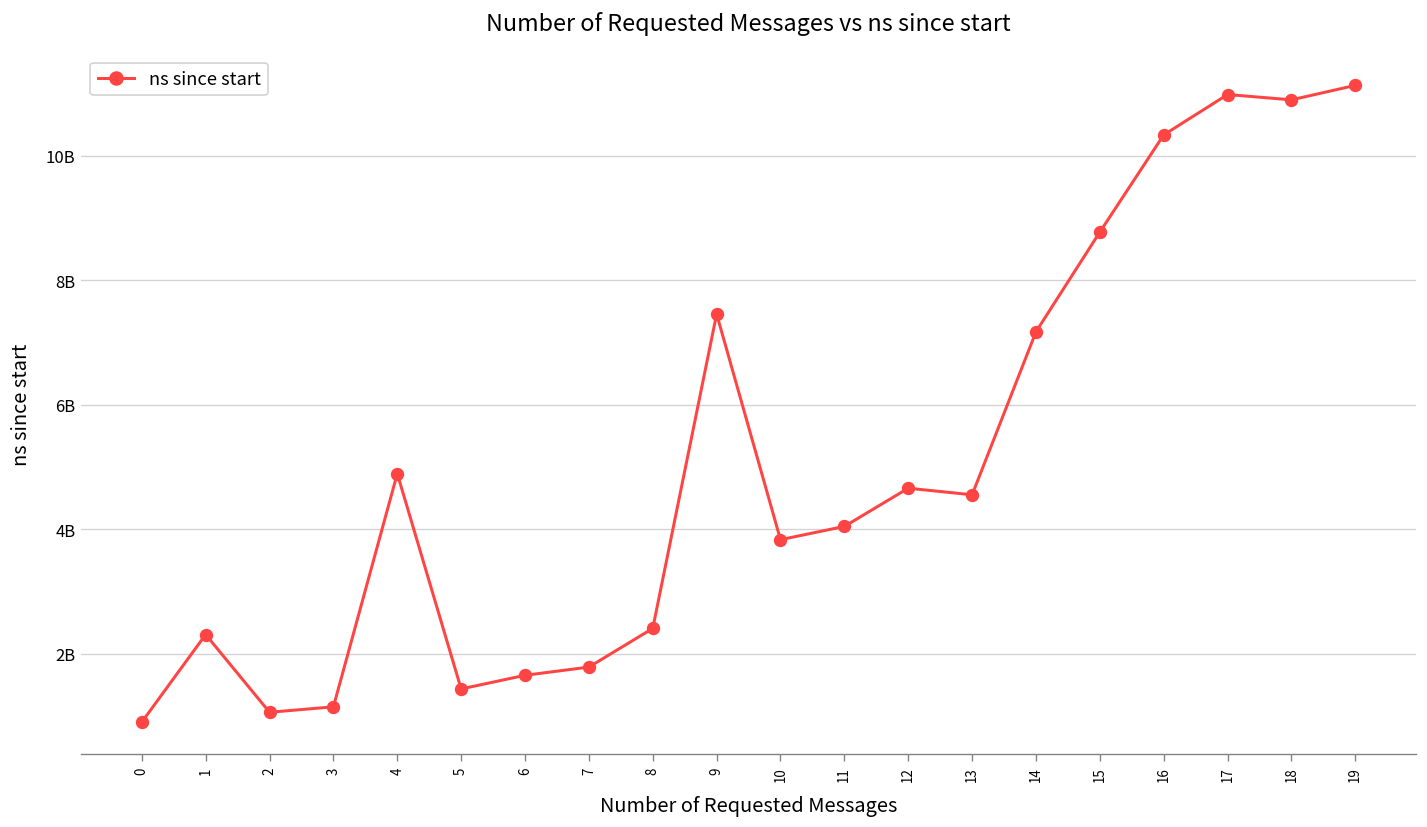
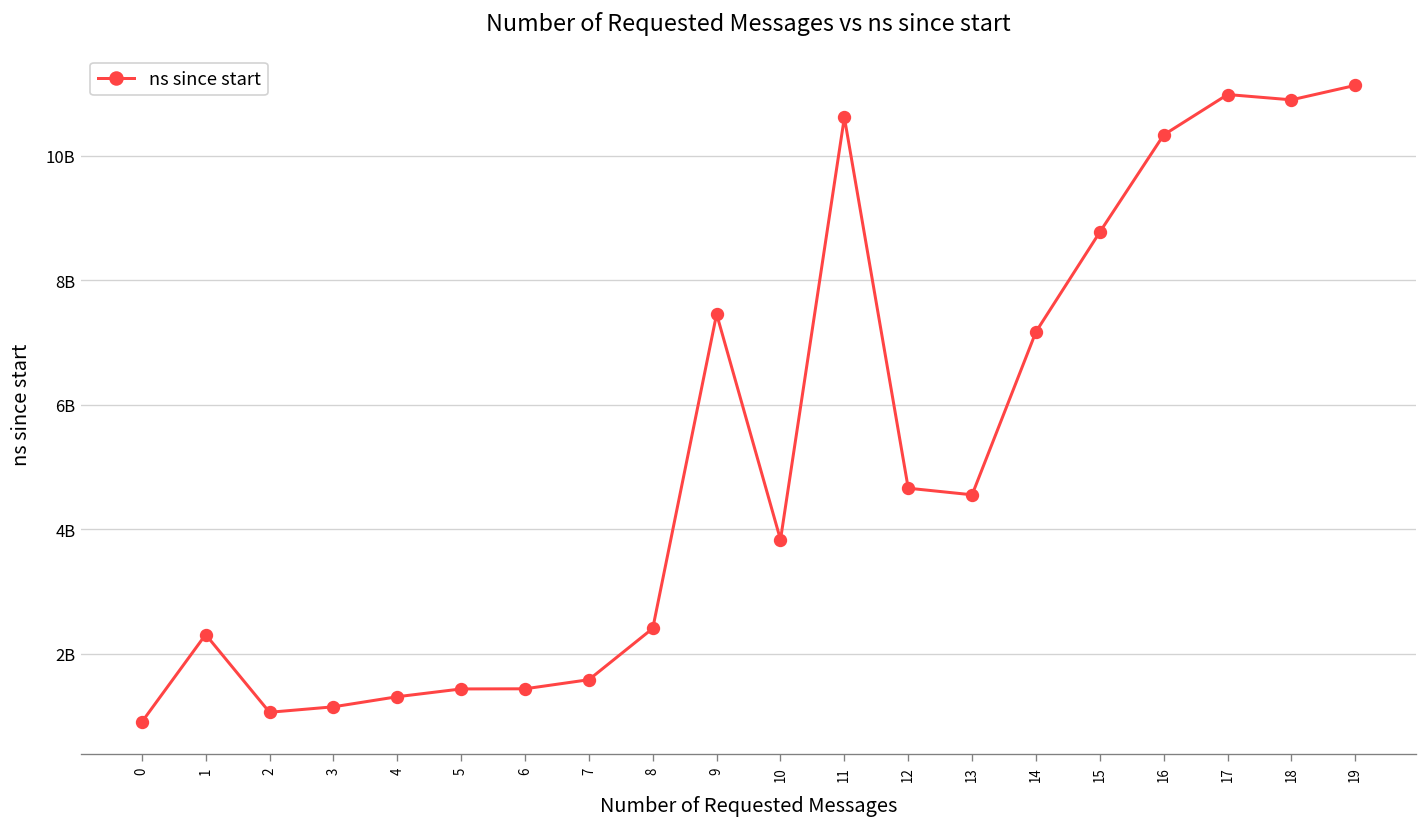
4: 4900000000 -> 1300000000
6: 1700000000 -> 1400000000
7: 1800000000 -> 1600000000
11: 4000000000 -> 10600000000
